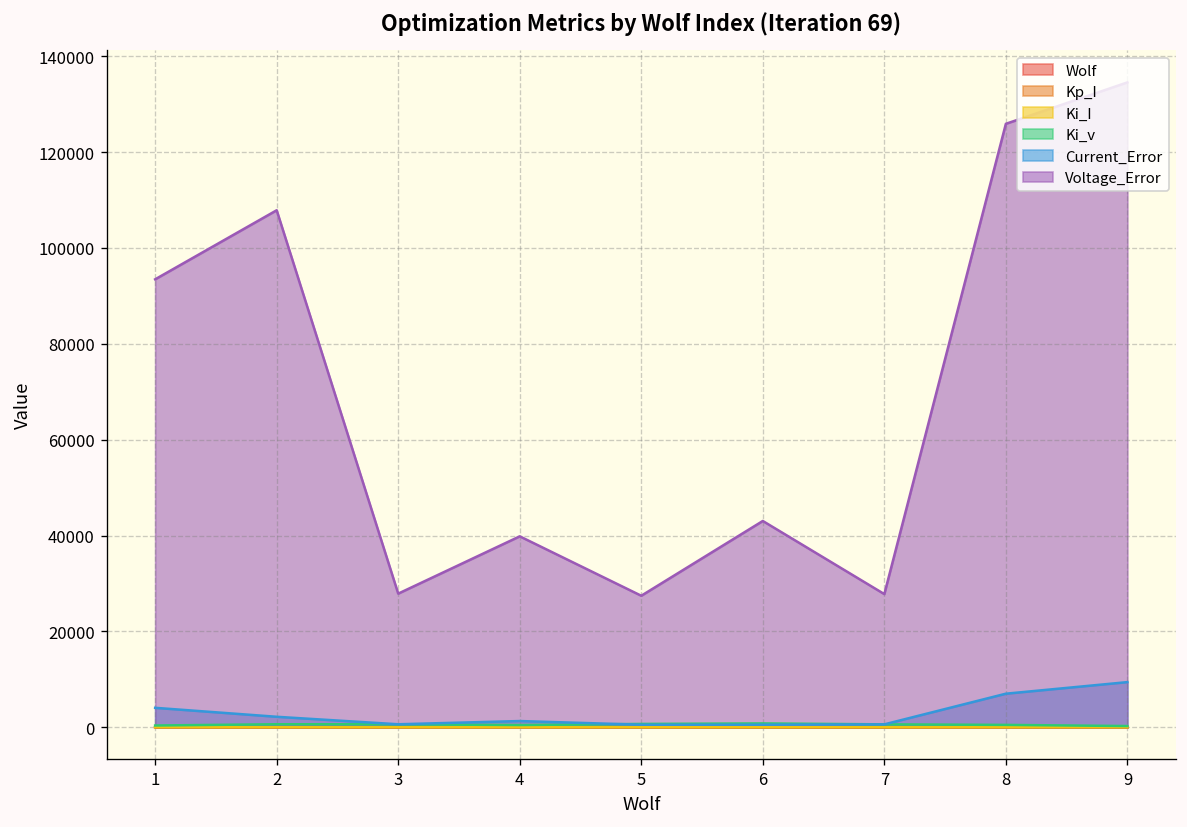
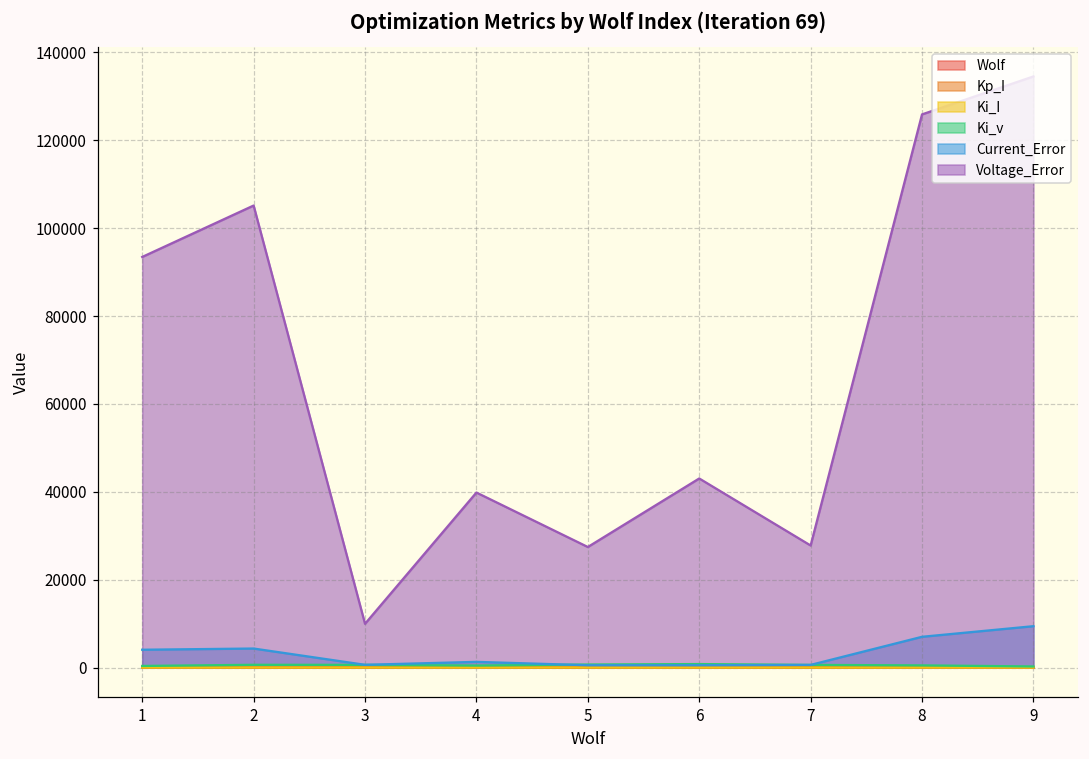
Current_Error, 2: 2000 -> 4000
Voltage_Error, 2: 108000 -> 105000
Voltage_Error, 3: 28000 -> 10000
